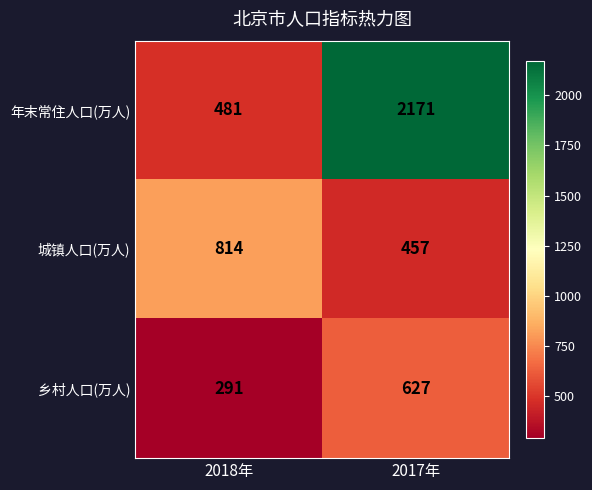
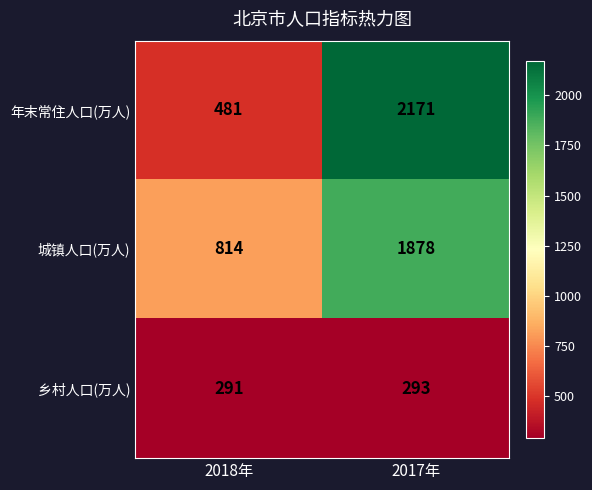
城镇人口(万人), 2017年: 457 -> 1878
乡村人口(万人), 2017年: 627 -> 293
